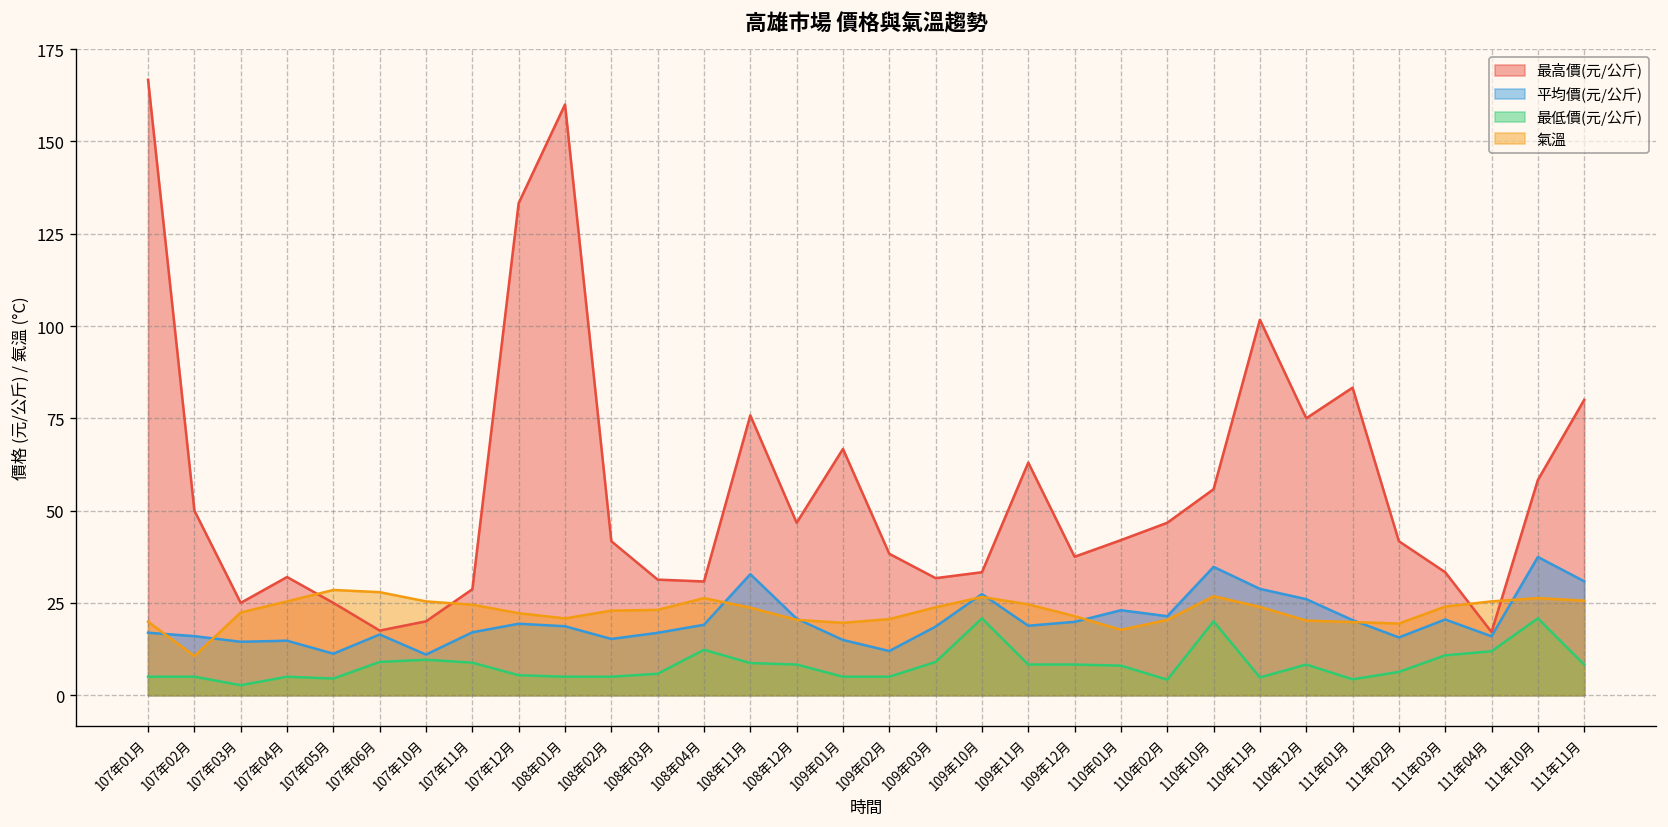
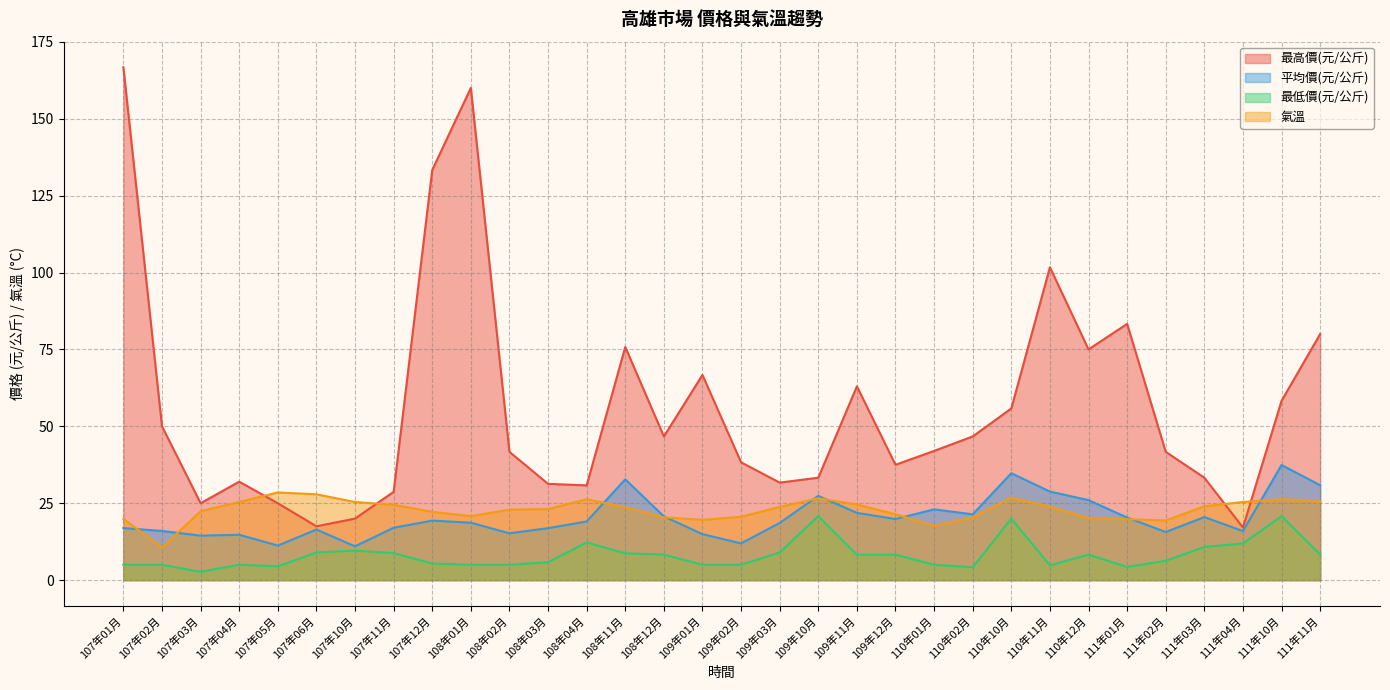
平均價(元/公斤), 109年11月: 19 -> 22
最低價(元/公斤), 110年01月: 8 -> 5
